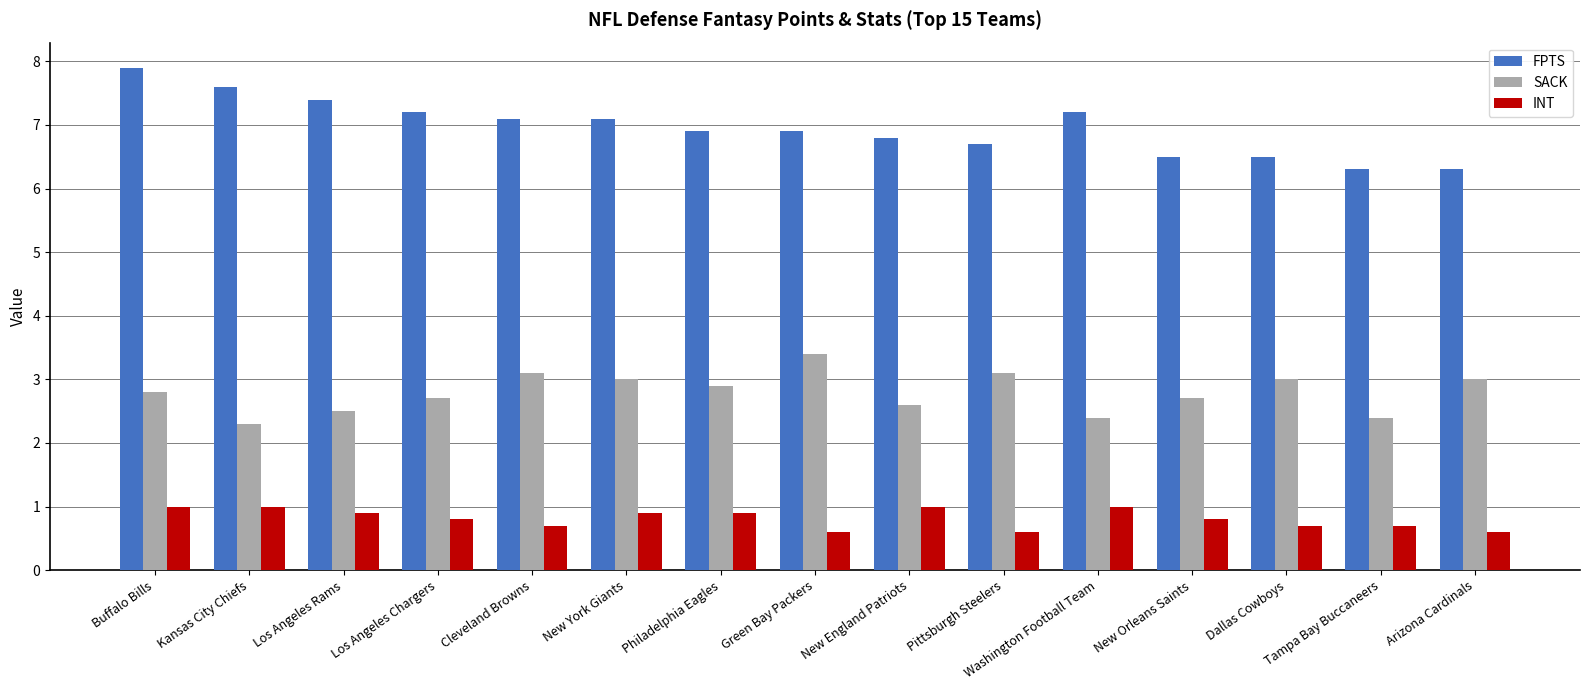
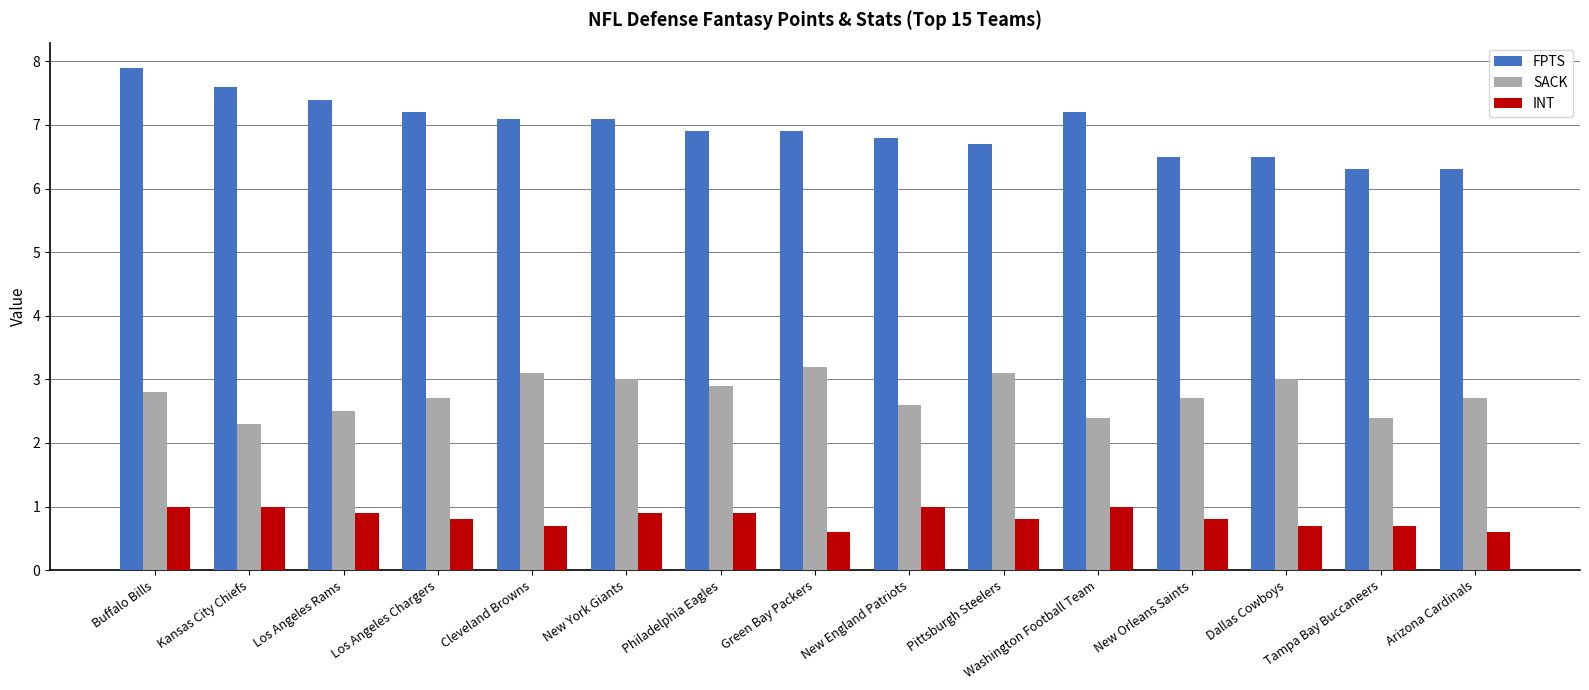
SACK, Green Bay Packers: 3.4 -> 3.2
INT, Pittsburgh Steelers: 0.6 -> 0.8
SACK, Arizona Cardinals: 3.0 -> 2.7
